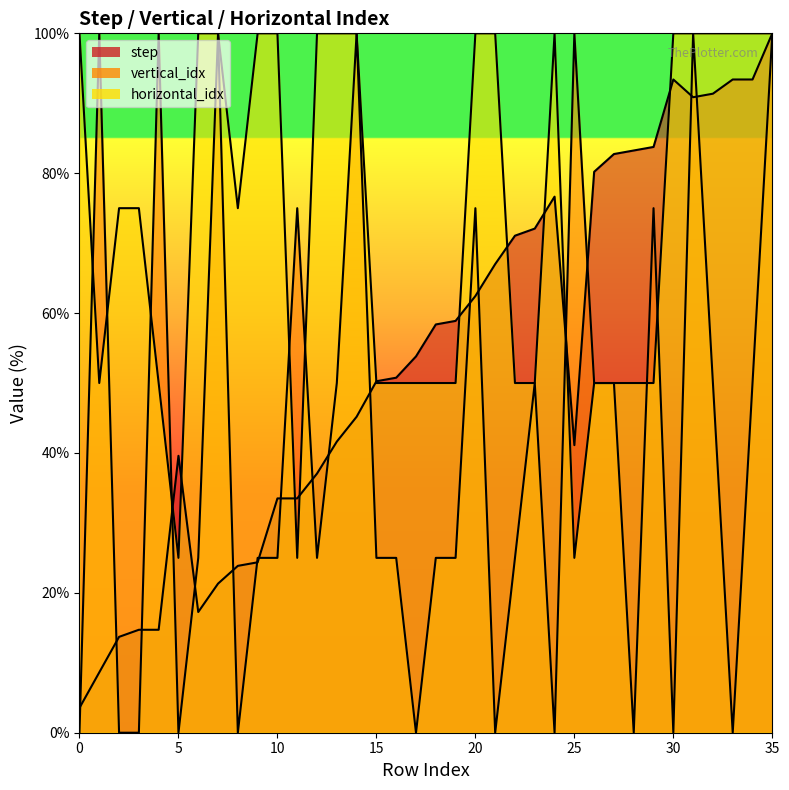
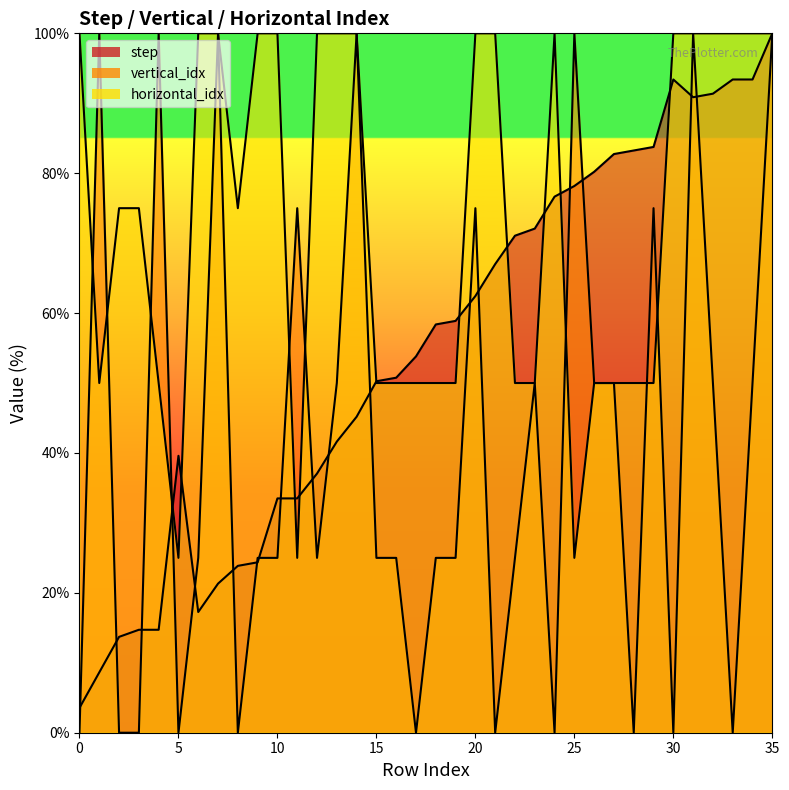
step, 25: 41% -> 78%
